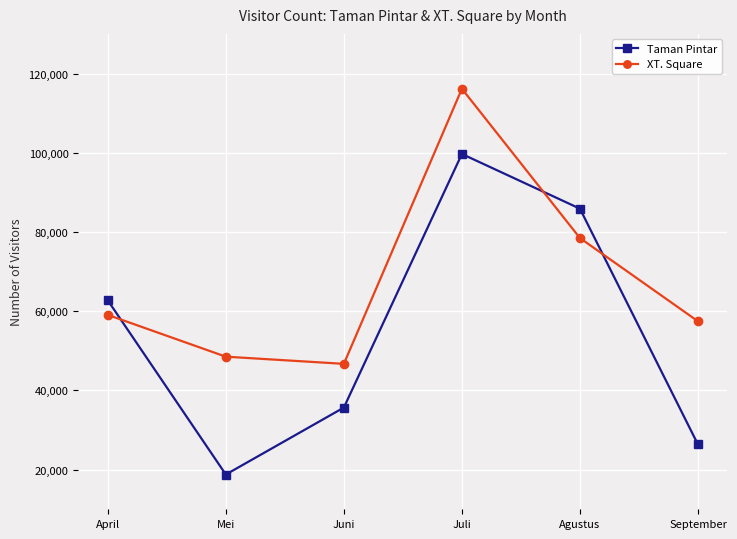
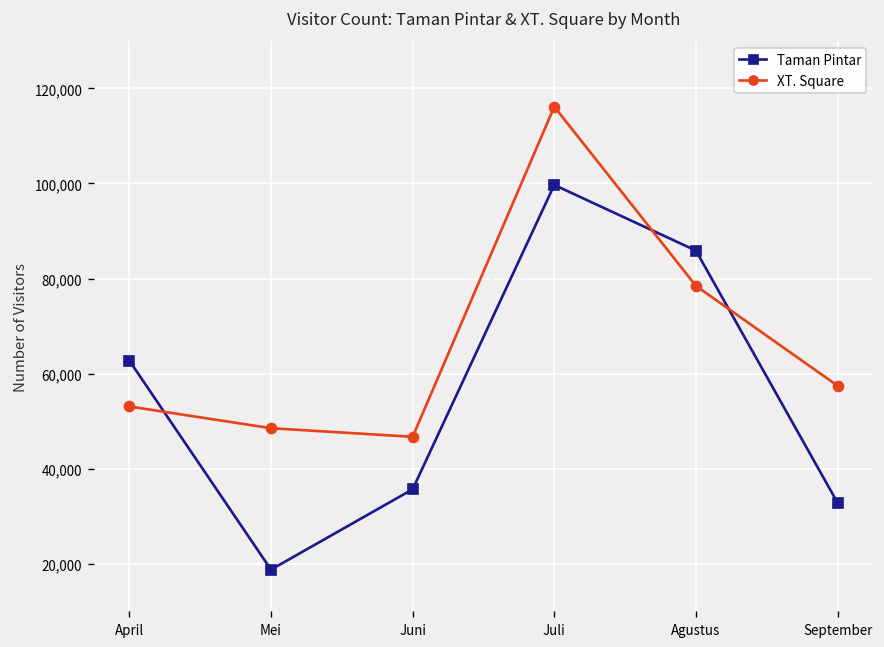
XT. Square, April: 59,000 -> 53,000
Taman Pintar, September: 26,000 -> 33,000
